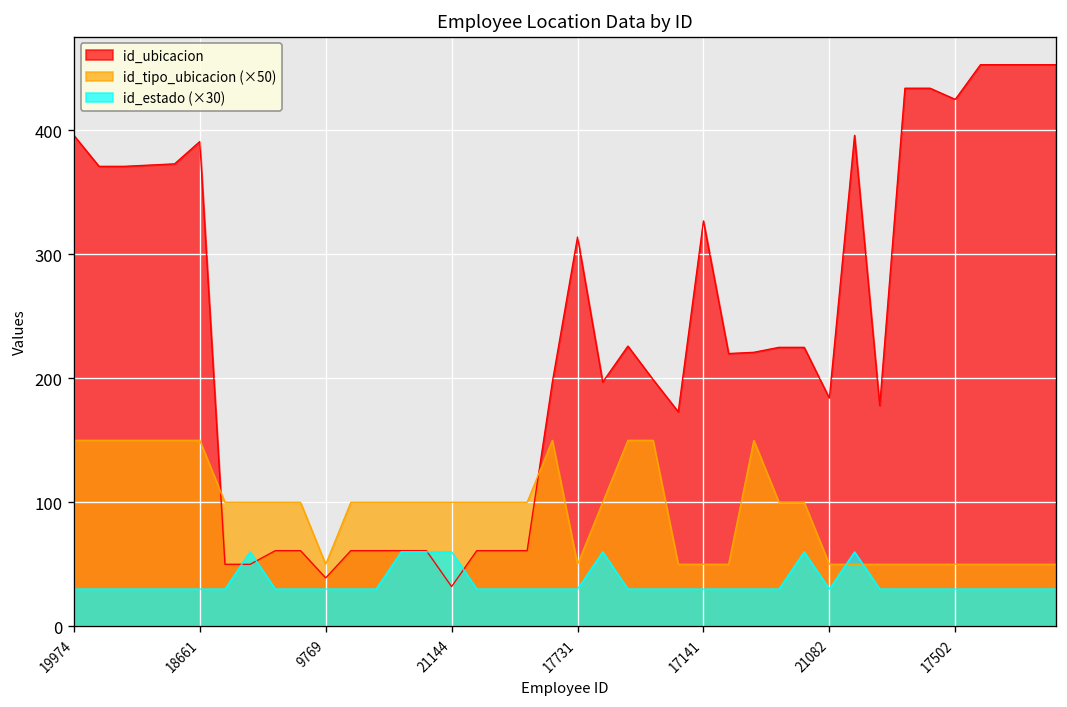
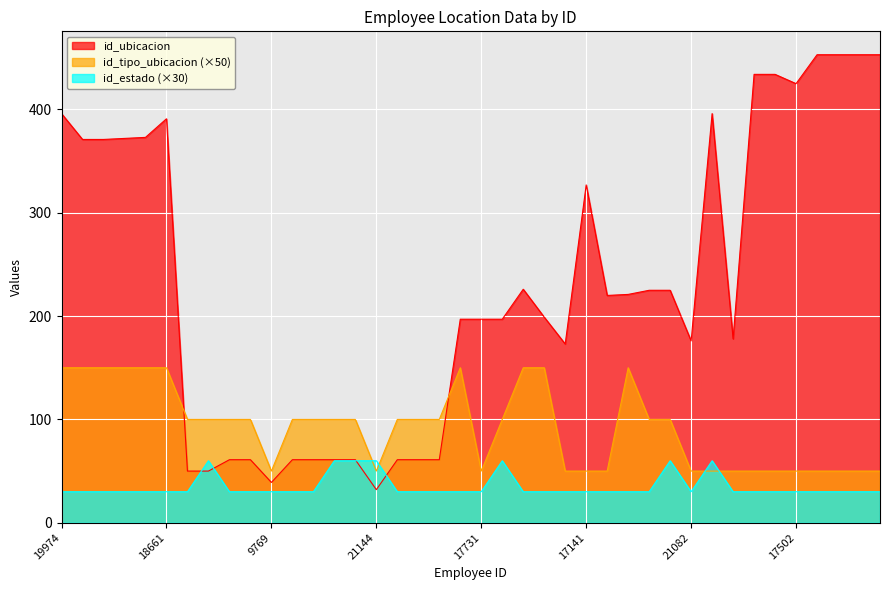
id_tipo_ubicacion (×50), 21144: 100 -> 50
id_ubicacion, 17731: 314 -> 197
id_ubicacion, 21082: 184 -> 176
